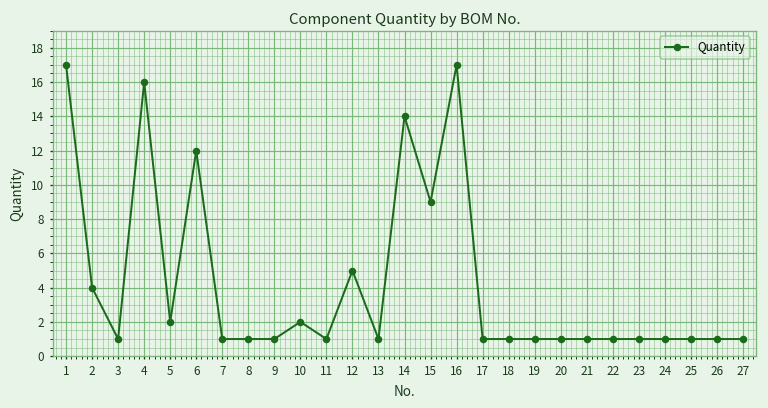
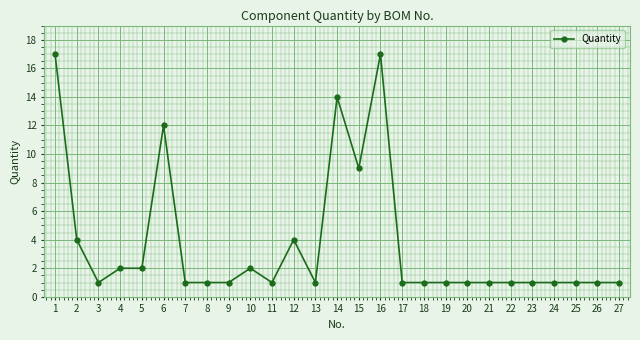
4: 16 -> 2
12: 5 -> 4
